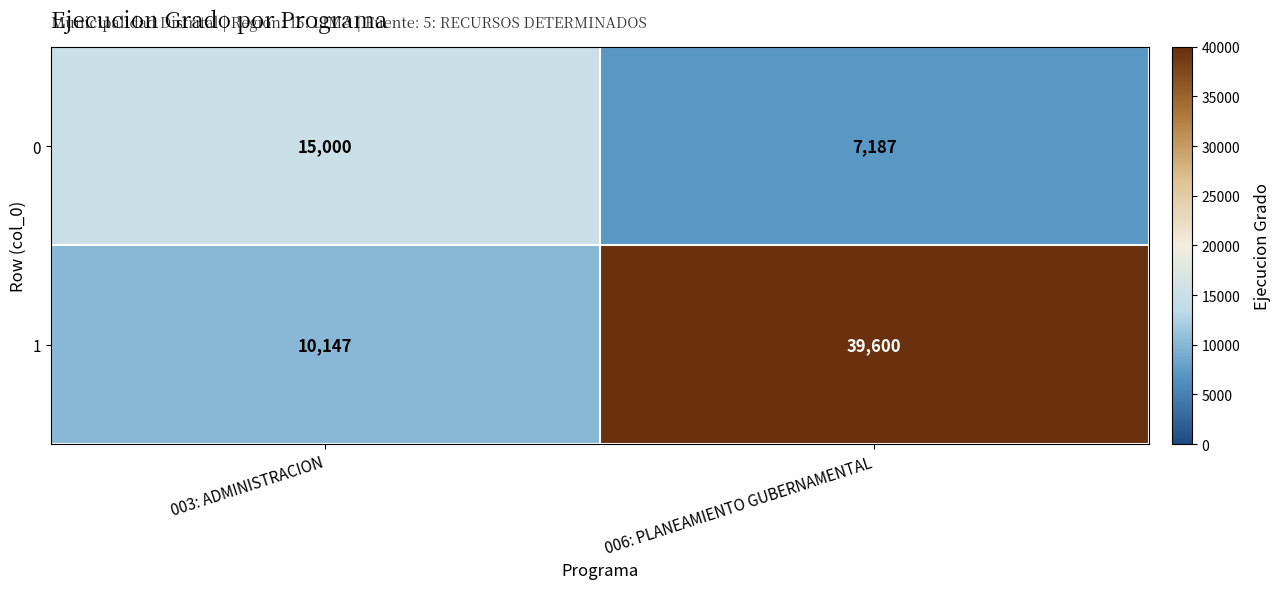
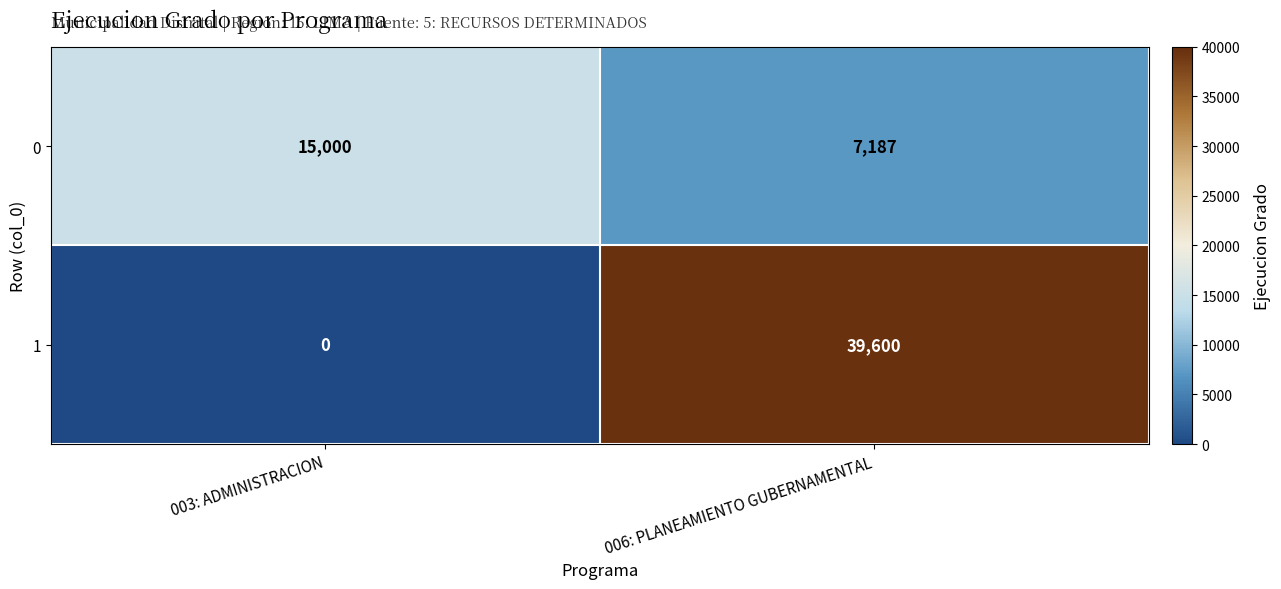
1, 003: ADMINISTRACION: 10,147 -> 0
